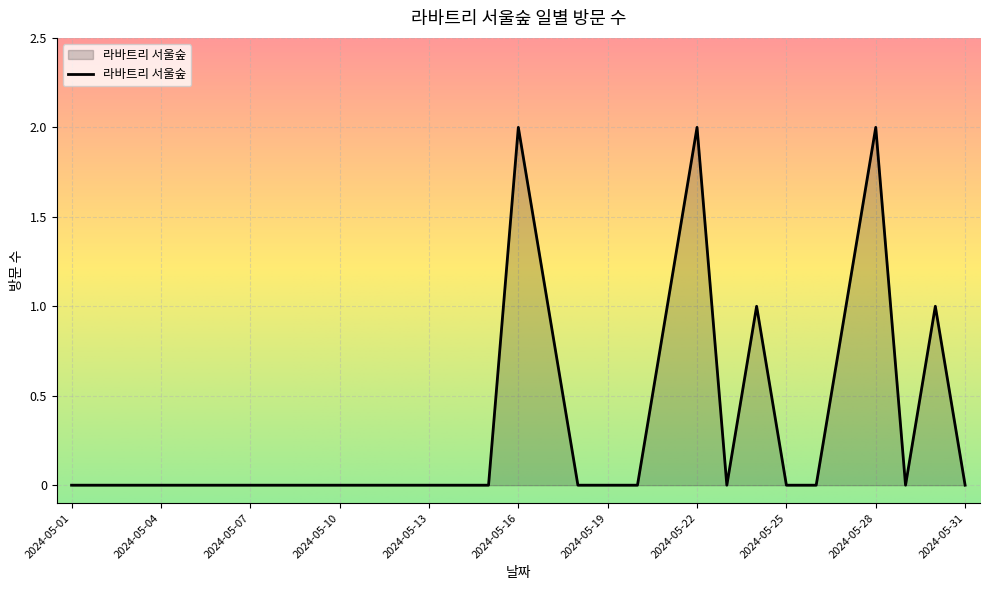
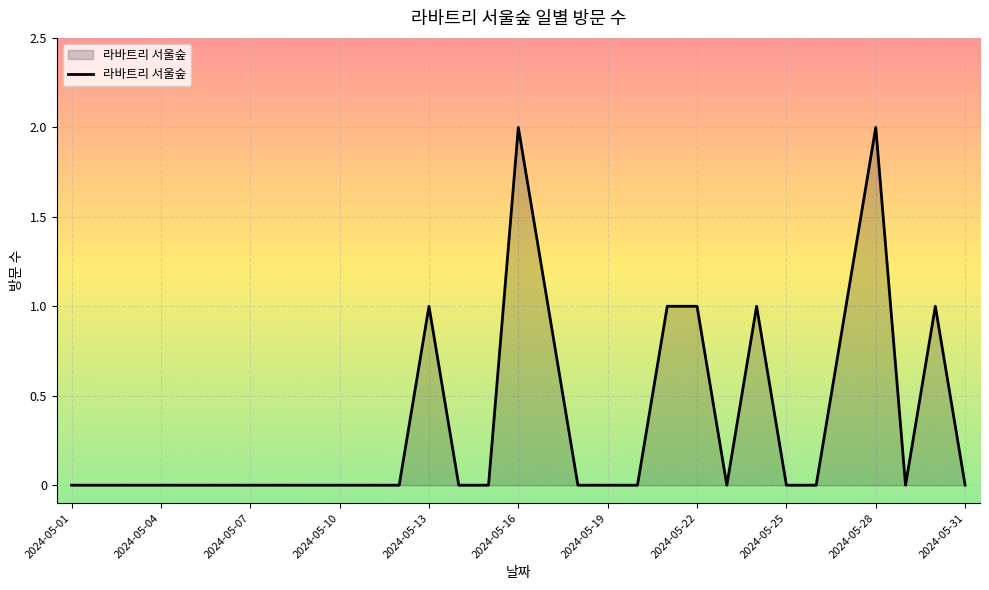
2024-05-13: 0 -> 1
2024-05-22: 2 -> 1
